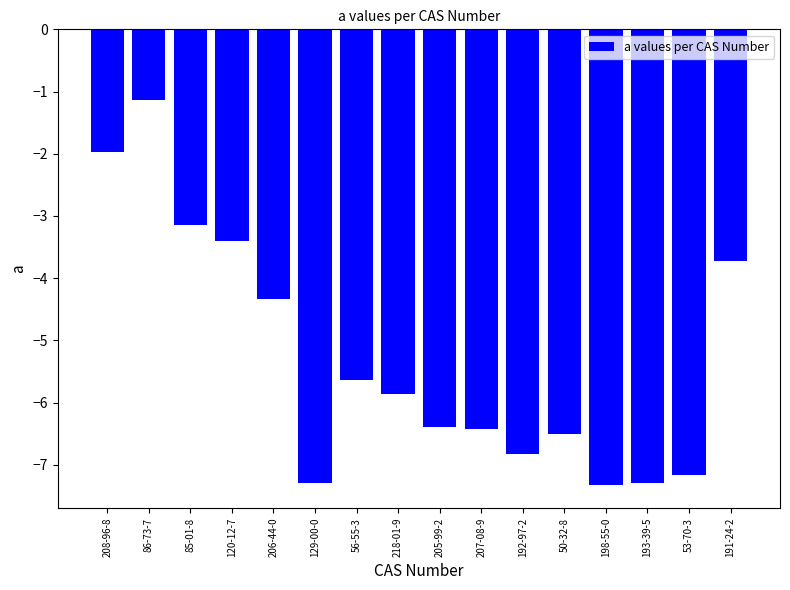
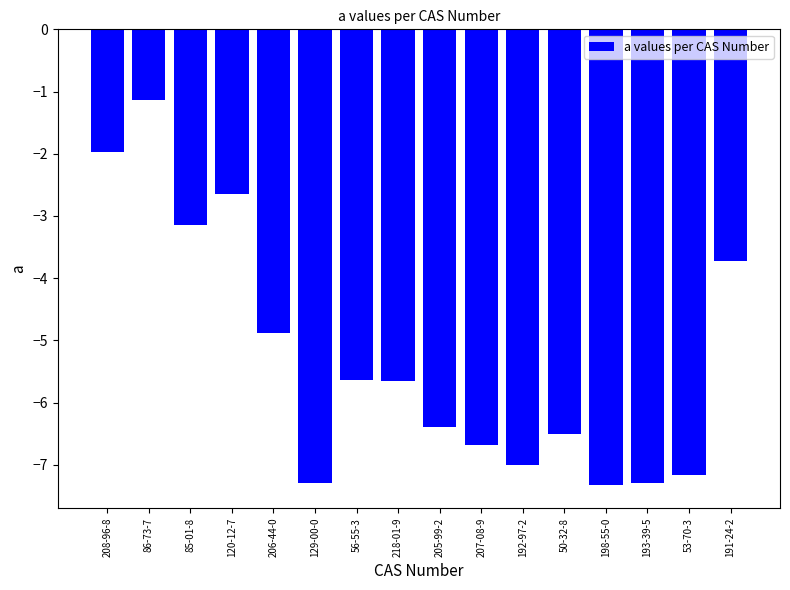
120-12-7: -3.4 -> -2.7
206-44-0: -4.3 -> -4.9
218-01-9: -5.9 -> -5.7
207-08-9: -6.4 -> -6.7
192-97-2: -6.8 -> -7.0
